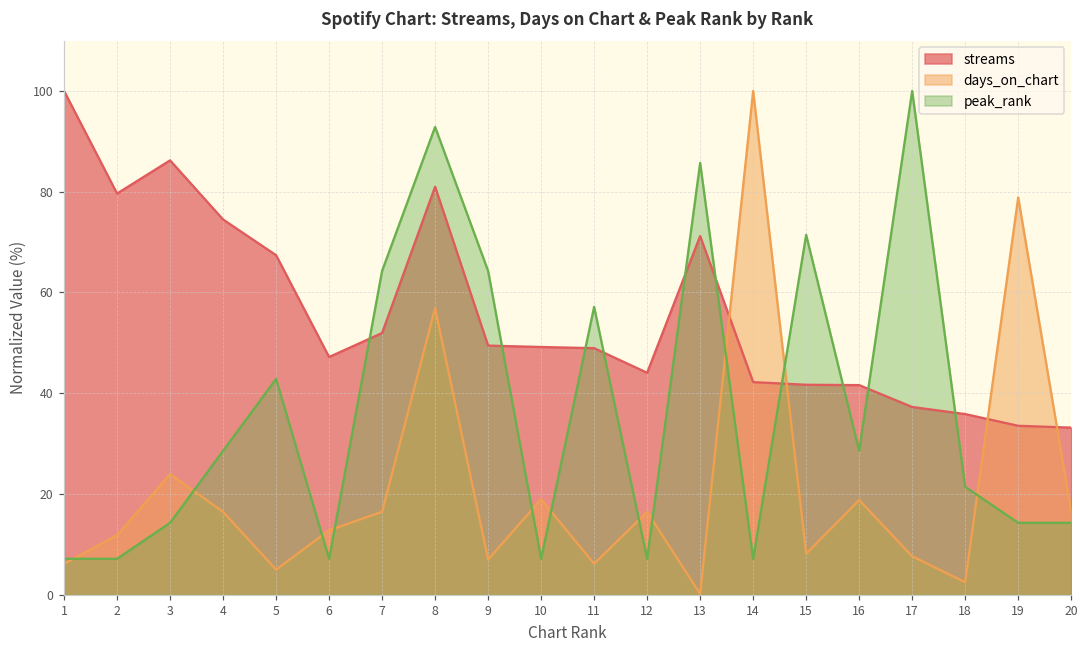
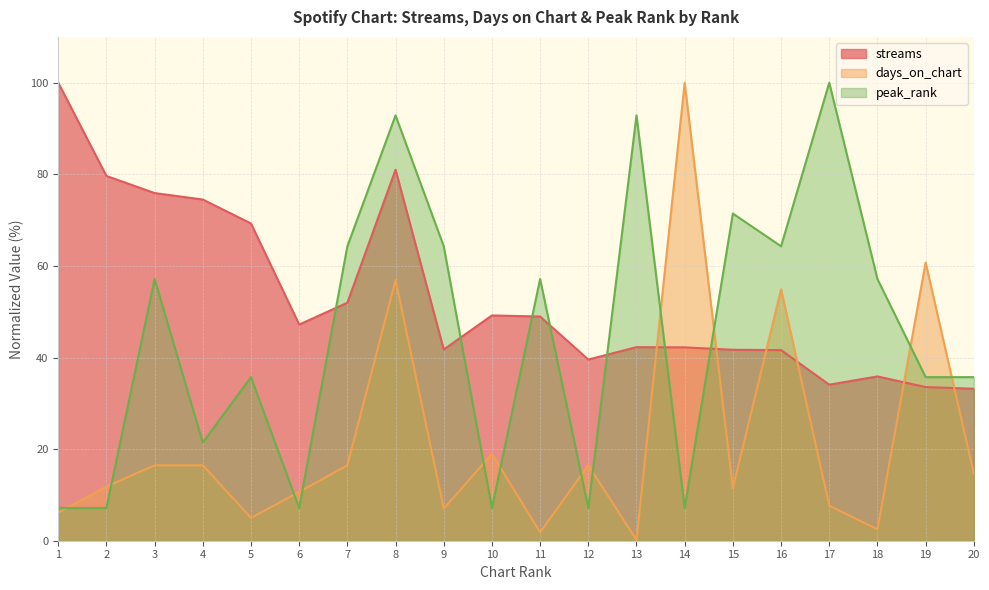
streams, 3: 86 -> 76
days_on_chart, 3: 24 -> 16
peak_rank, 3: 14 -> 57
peak_rank, 4: 29 -> 21
streams, 5: 67 -> 69
peak_rank, 5: 43 -> 36
days_on_chart, 6: 13 -> 11
streams, 9: 49 -> 42
days_on_chart, 11: 6 -> 2
streams, 12: 44 -> 40
streams, 13: 71 -> 42
peak_rank, 13: 86 -> 93
days_on_chart, 15: 8 -> 11
days_on_chart, 16: 19 -> 55
peak_rank, 16: 29 -> 64
streams, 17: 37 -> 34
peak_rank, 18: 21 -> 57
days_on_chart, 19: 79 -> 61
peak_rank, 19: 14 -> 36
days_on_chart, 20: 16 -> 15
peak_rank, 20: 14 -> 36
